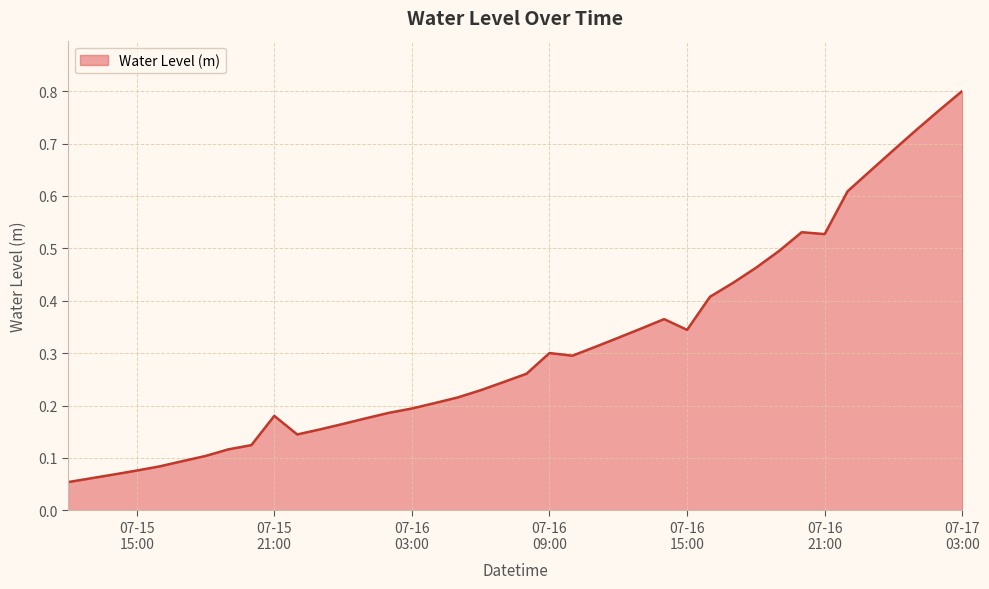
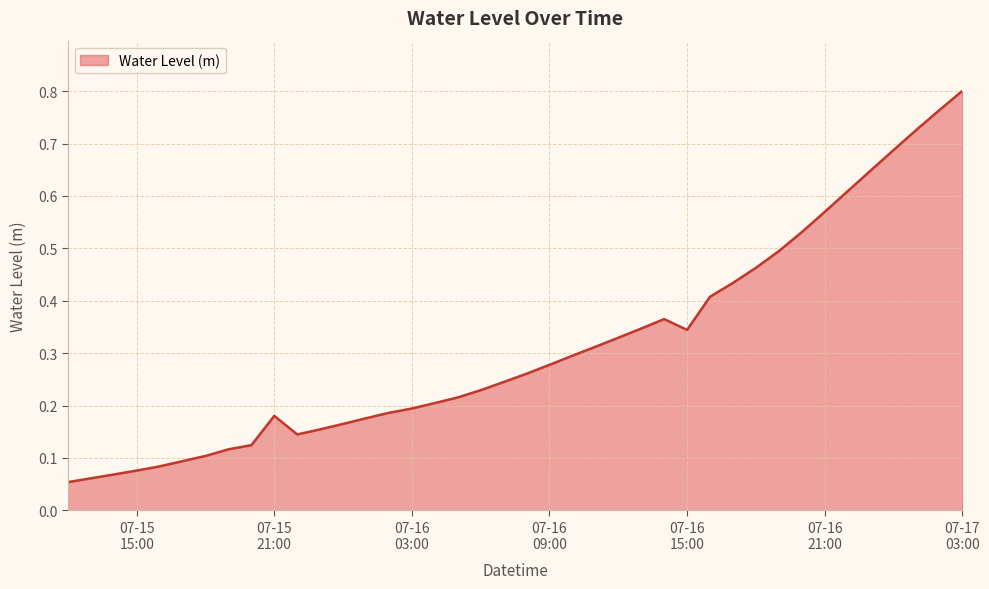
07-16 09:00: 0.30 -> 0.28
07-16 21:00: 0.53 -> 0.57
